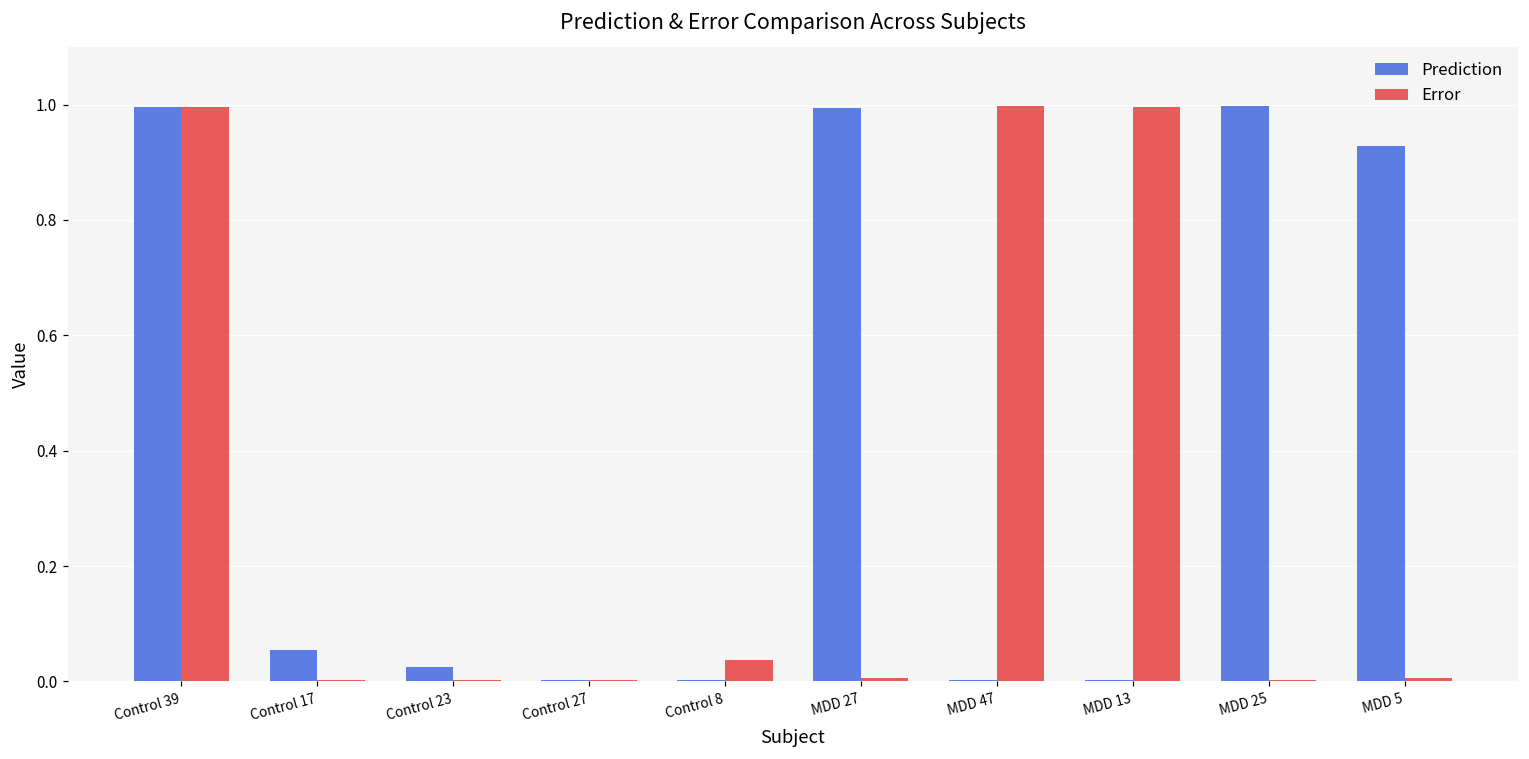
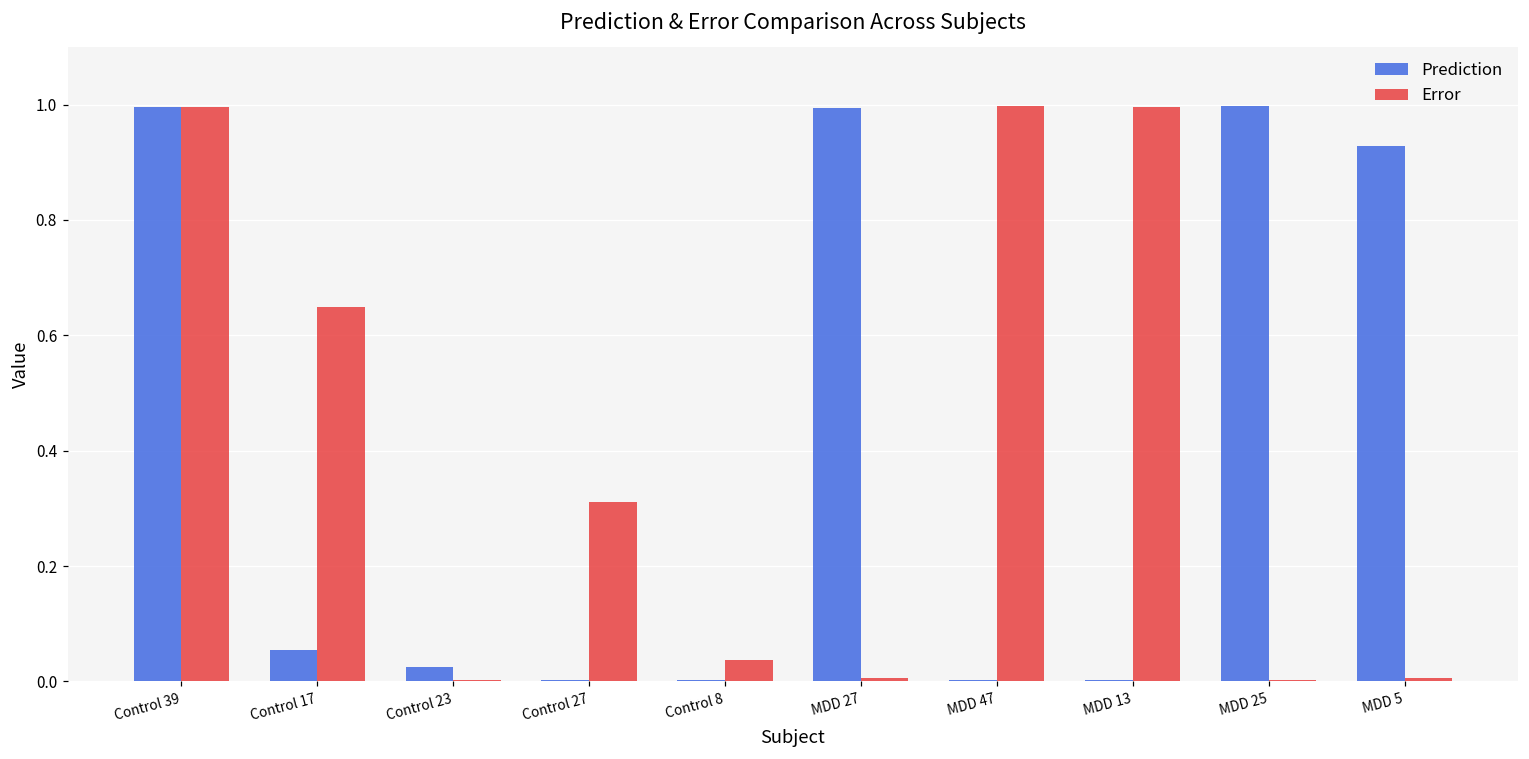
Error, Control 17: 0.00 -> 0.65
Error, Control 27: 0.00 -> 0.31
